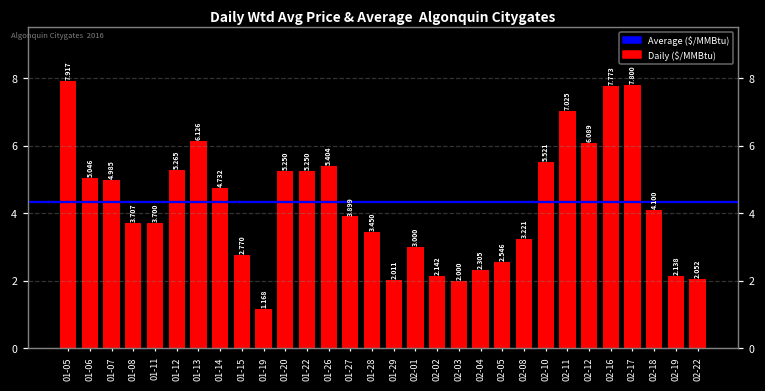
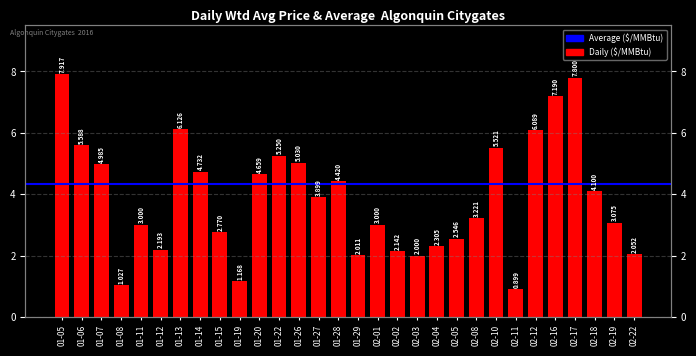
01-06: 5.046 -> 5.588
01-08: 3.707 -> 1.027
01-11: 3.700 -> 3.000
01-12: 5.265 -> 2.193
01-20: 5.250 -> 4.659
01-26: 5.404 -> 5.030
01-28: 3.450 -> 4.420
02-11: 7.025 -> 0.899
02-16: 7.773 -> 7.190
02-19: 2.138 -> 3.075
